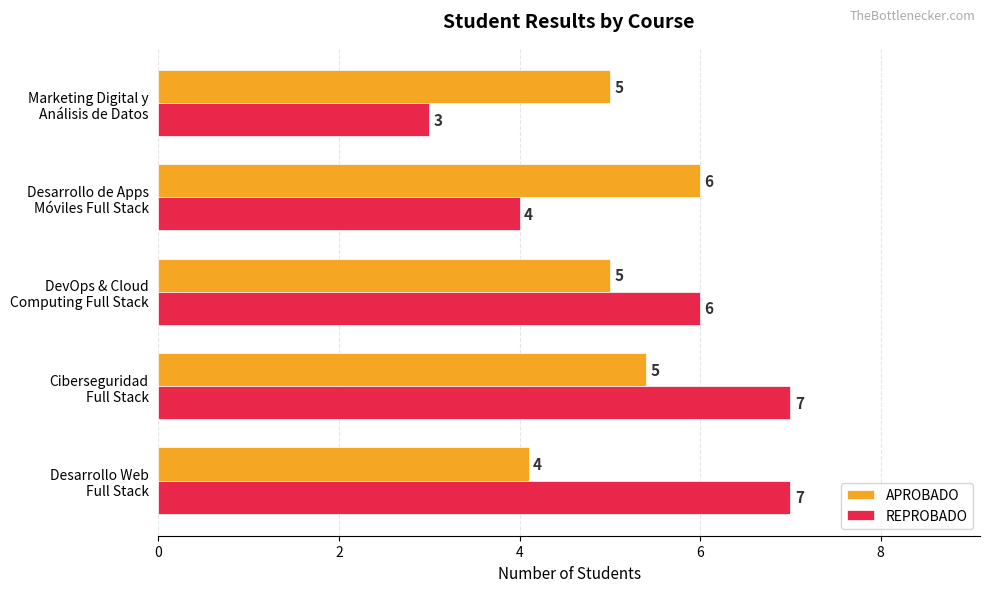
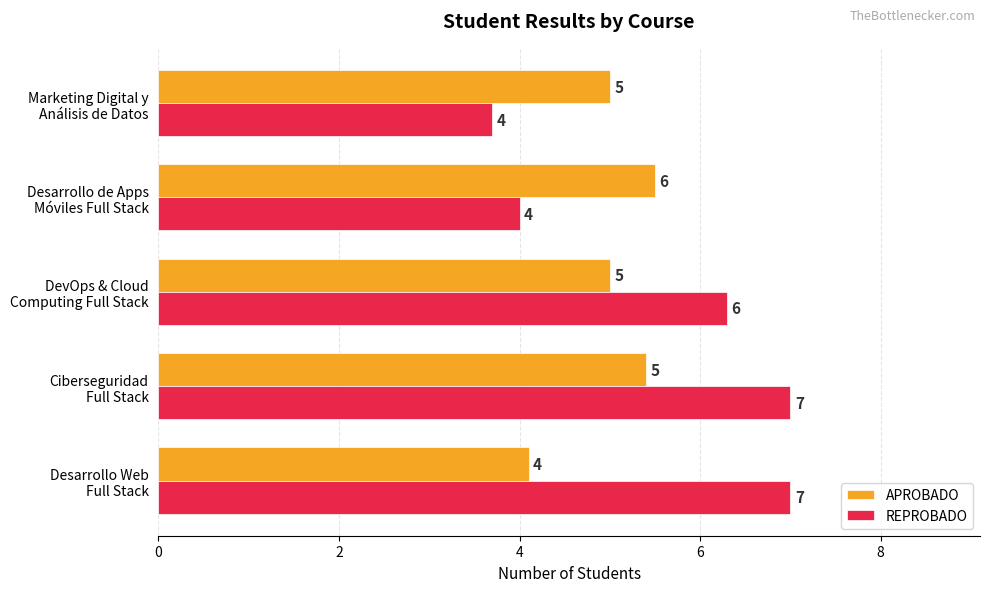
REPROBADO, Marketing Digital y Análisis de Datos: 3 -> 4
APROBADO, Desarrollo de Apps Móviles Full Stack: 6.0 -> 5.5
REPROBADO, DevOps & Cloud Computing Full Stack: 6.0 -> 6.3
